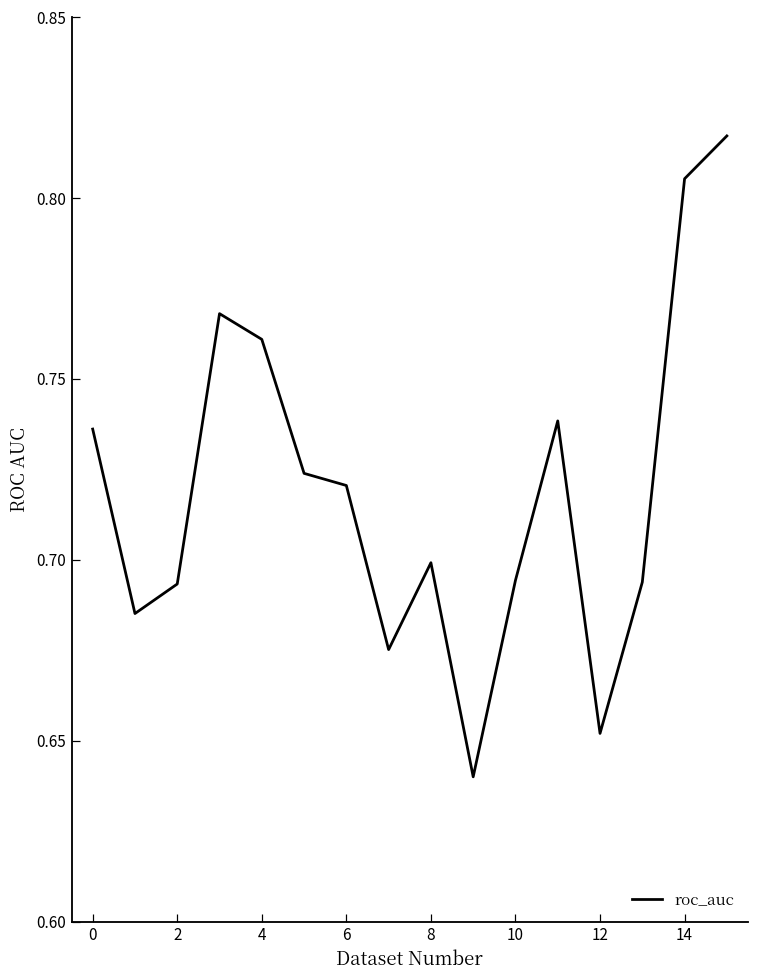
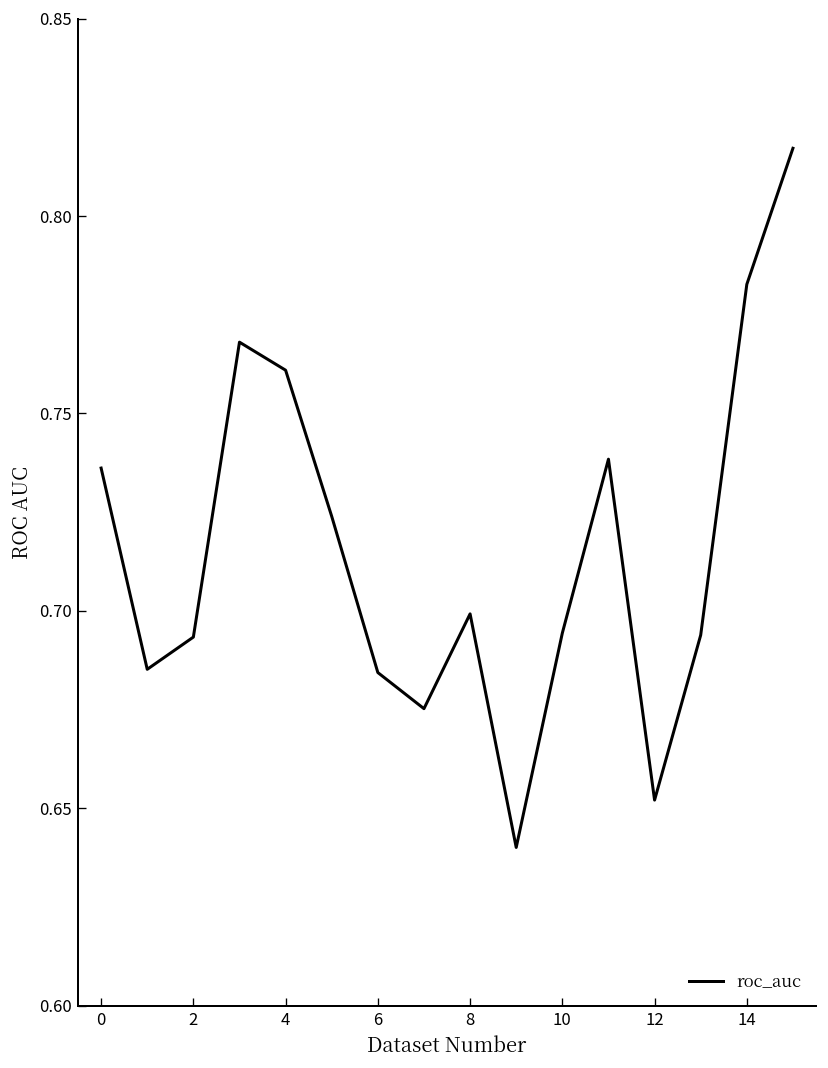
6: 0.721 -> 0.684
14: 0.805 -> 0.783
